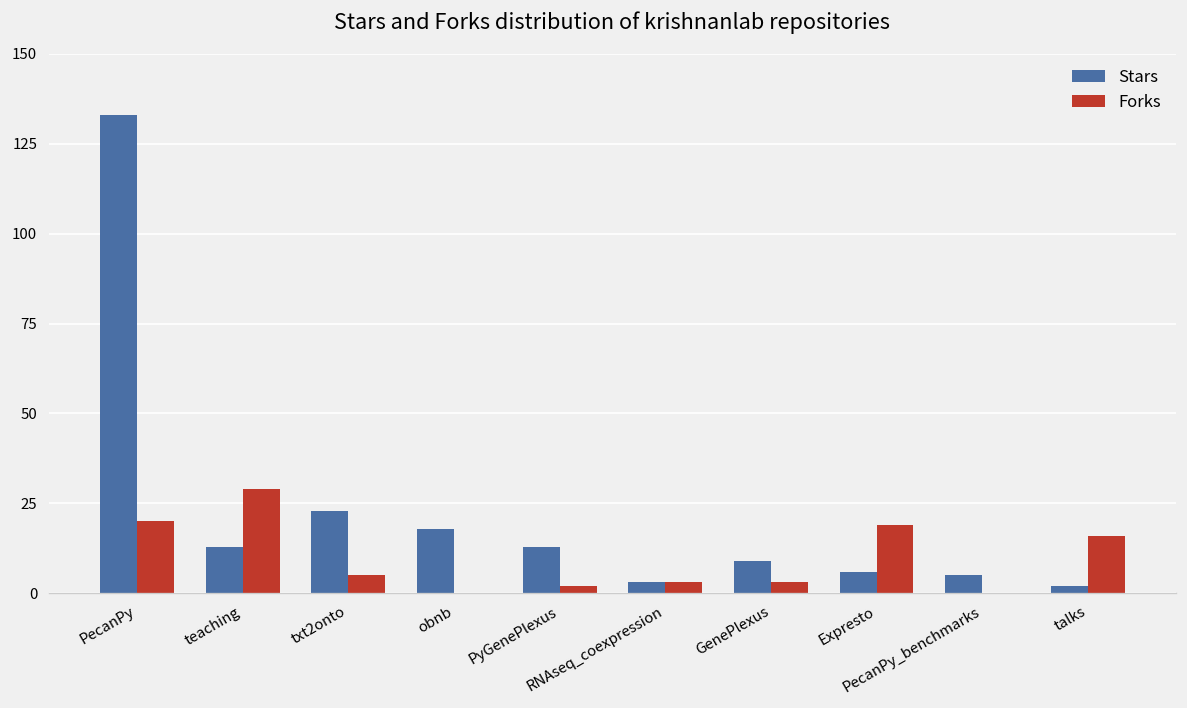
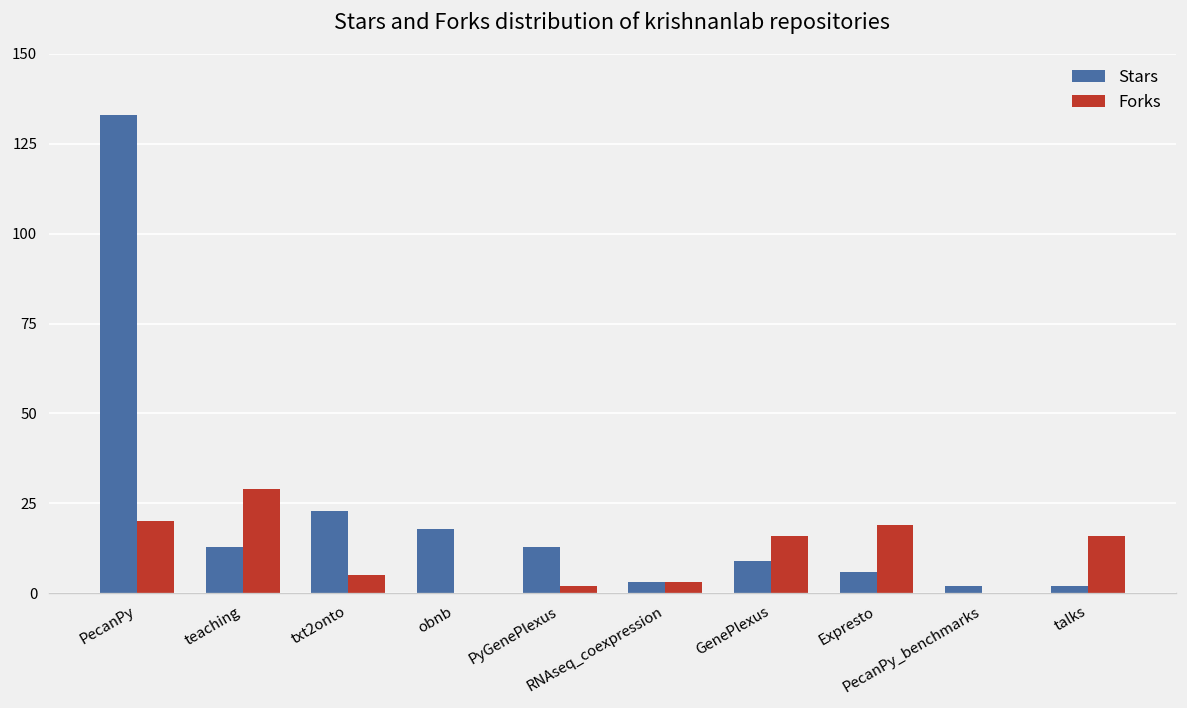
Forks, GenePlexus: 3 -> 16
Stars, PecanPy_benchmarks: 5 -> 2
